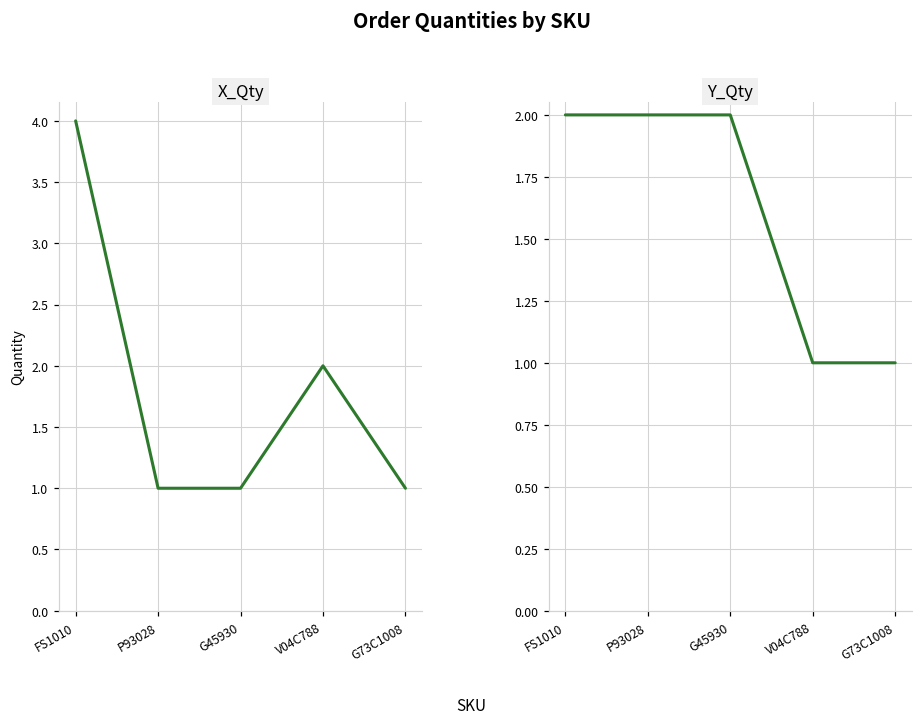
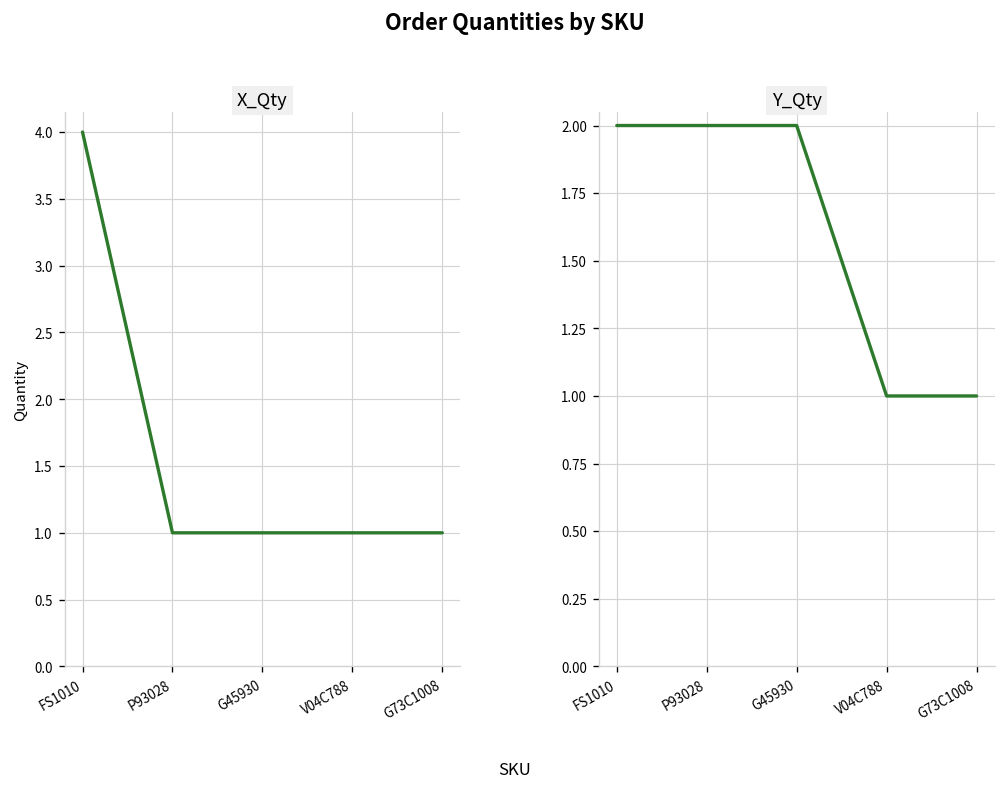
X_Qty, V04C788: 2 -> 1
